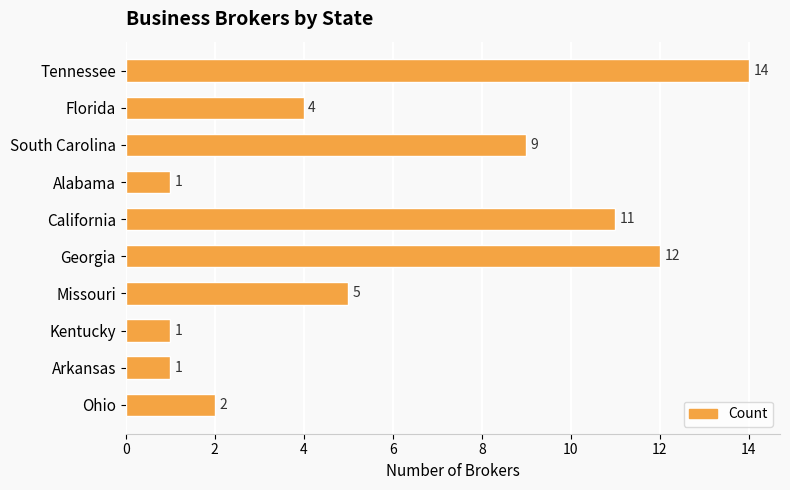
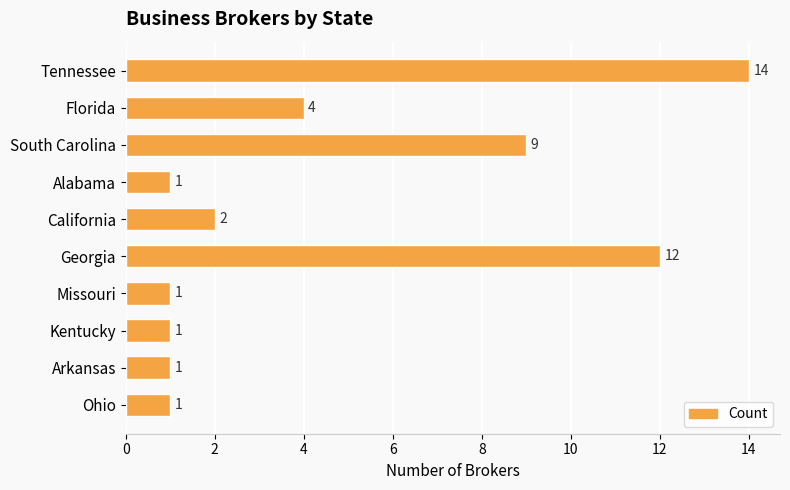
California: 11 -> 2
Missouri: 5 -> 1
Ohio: 2 -> 1
